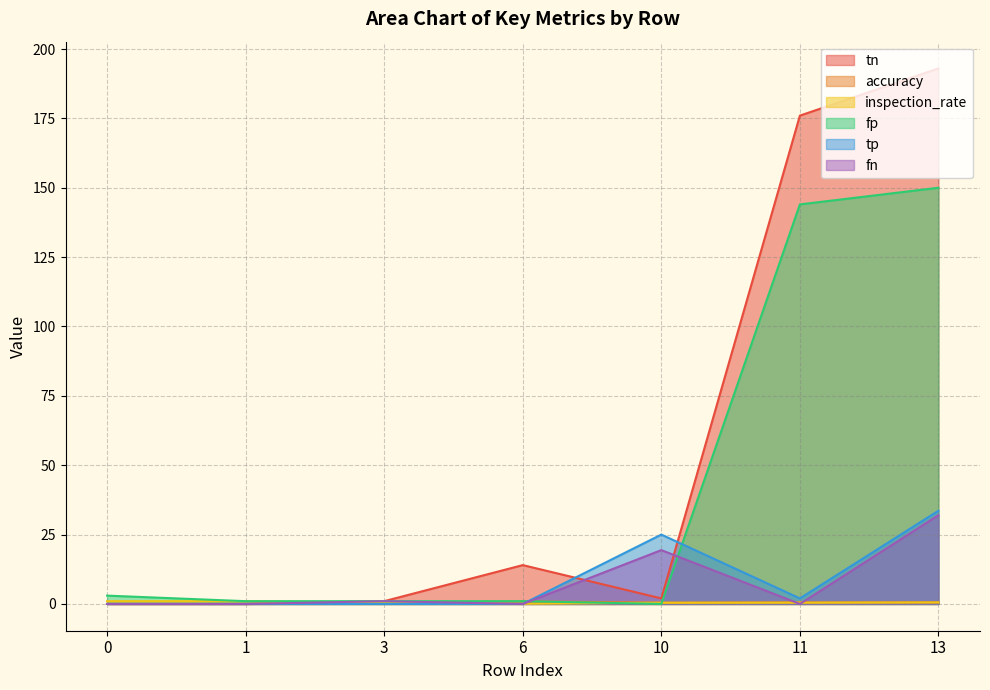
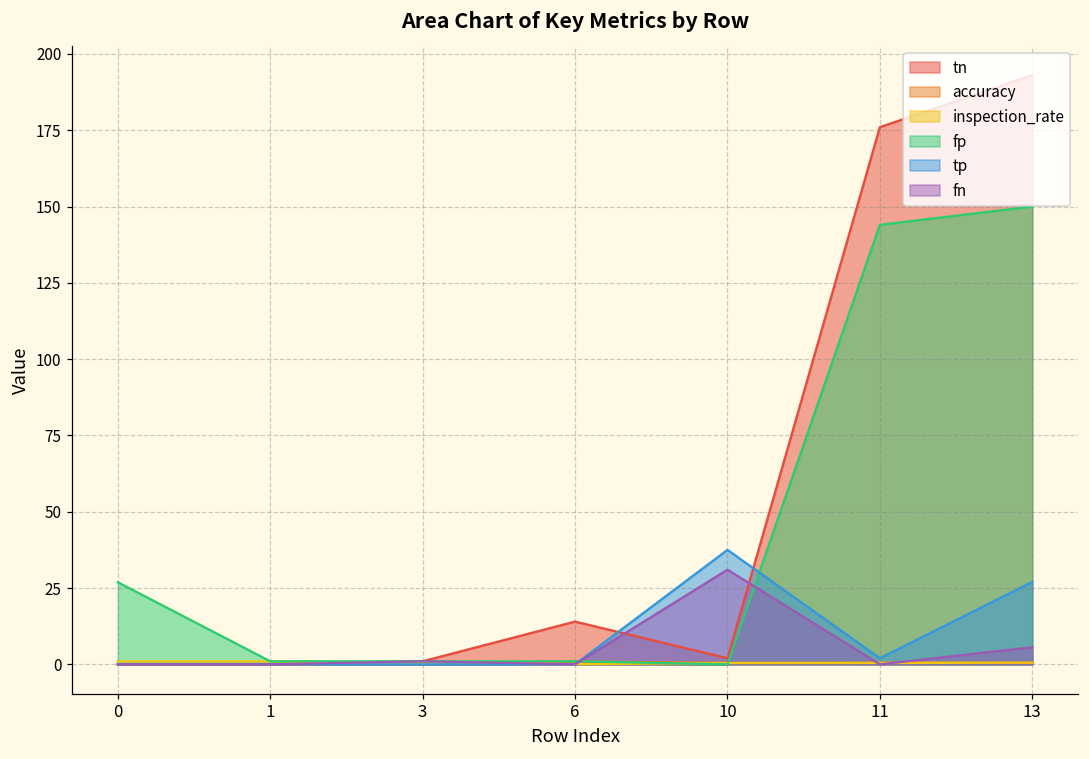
fp, 0: 3 -> 27
tp, 10: 25 -> 38
fn, 10: 19 -> 31
tp, 13: 34 -> 27
fn, 13: 32 -> 6
